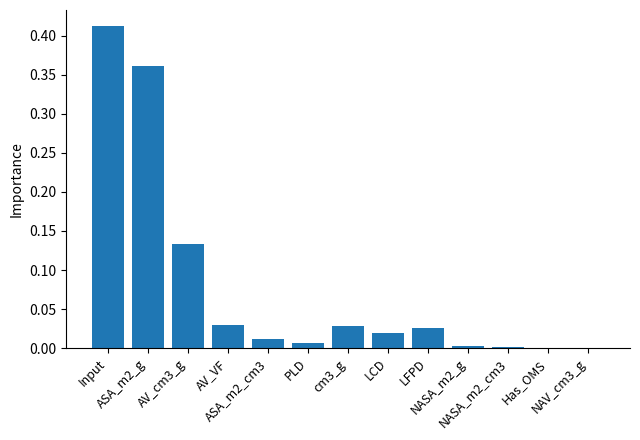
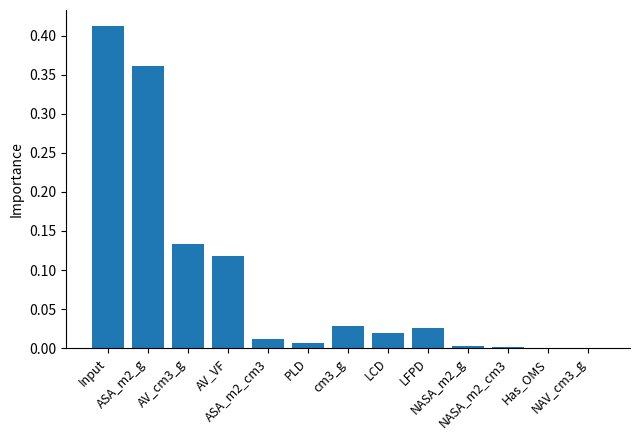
AV_VF: 0.03 -> 0.12
